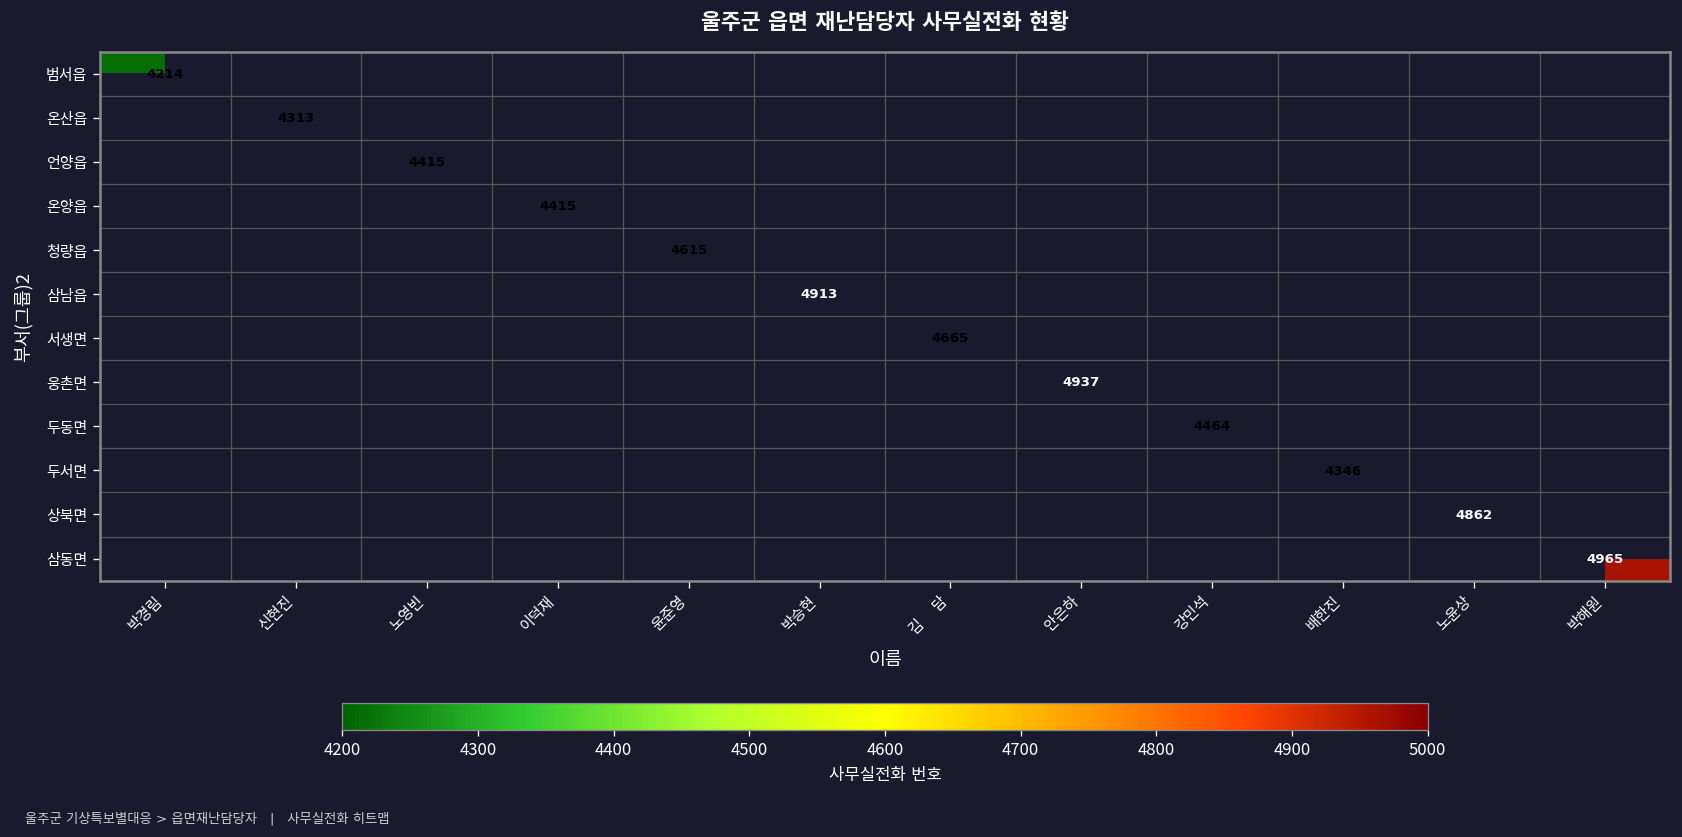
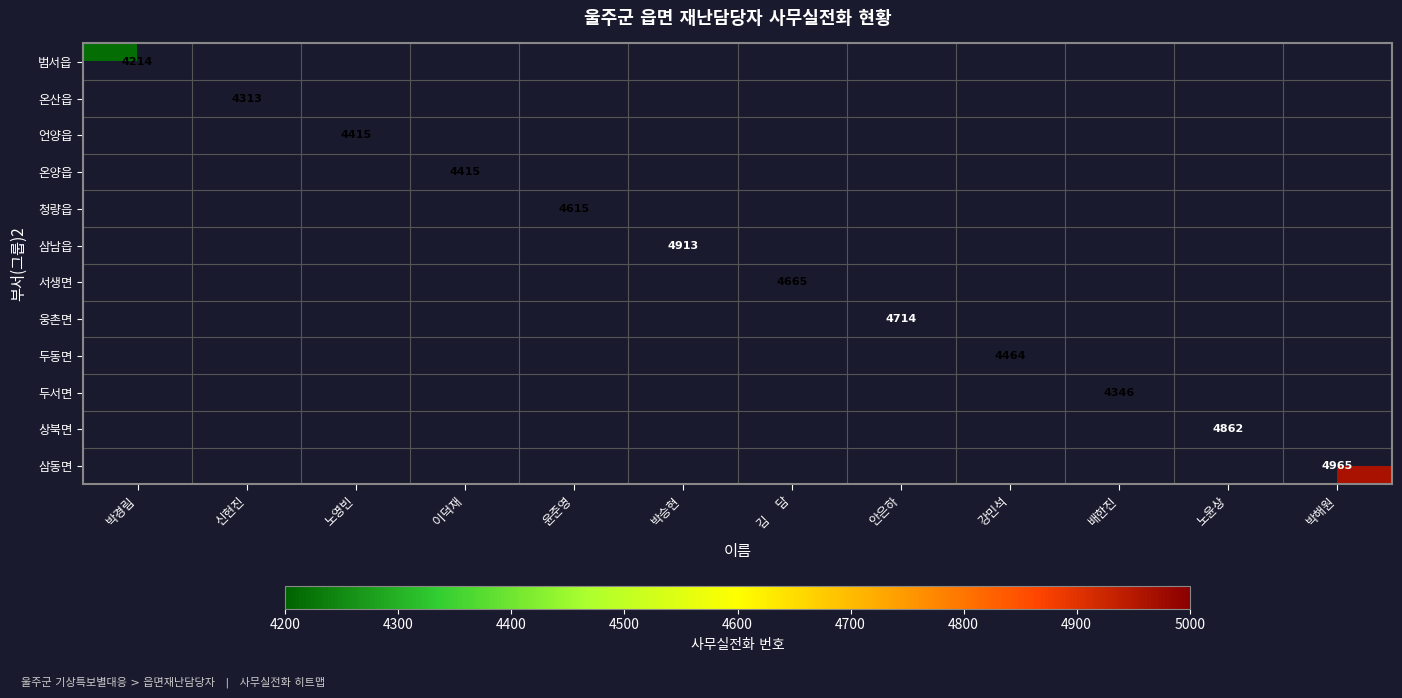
웅촌면, 안은하: 4937 -> 4714
